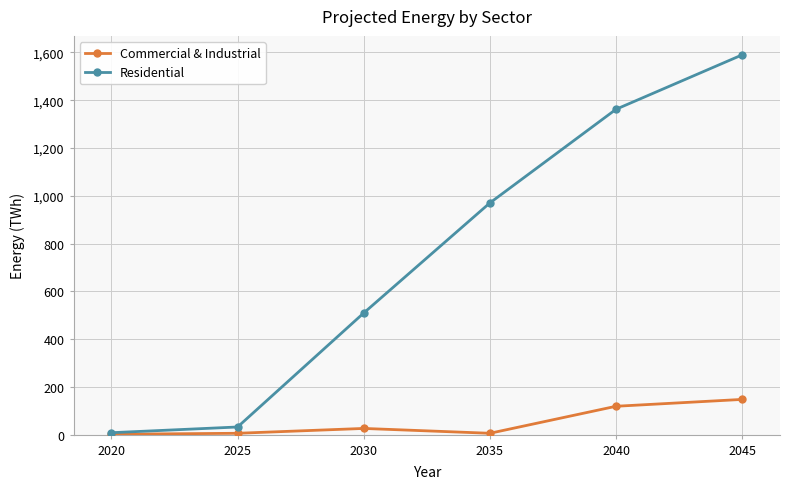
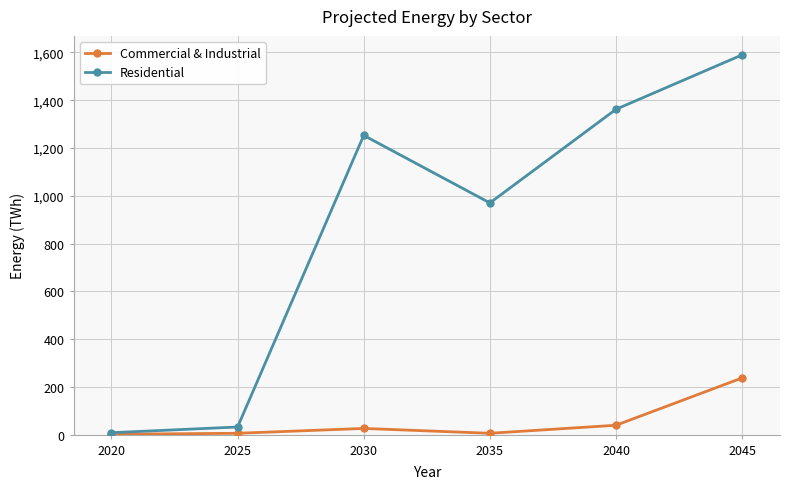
Residential, 2030: 510 -> 1,250
Commercial & Industrial, 2040: 120 -> 40
Commercial & Industrial, 2045: 150 -> 240
